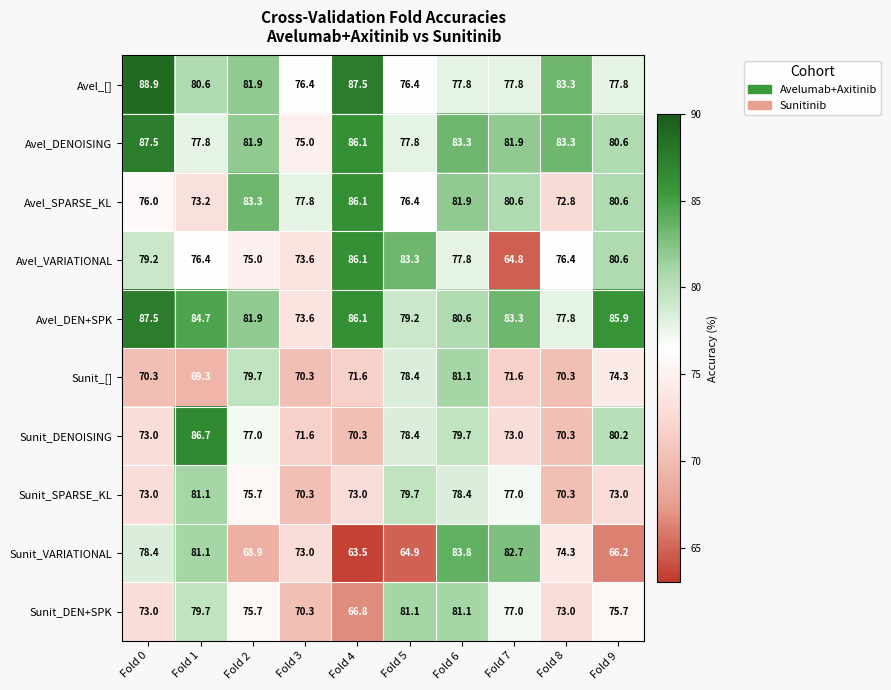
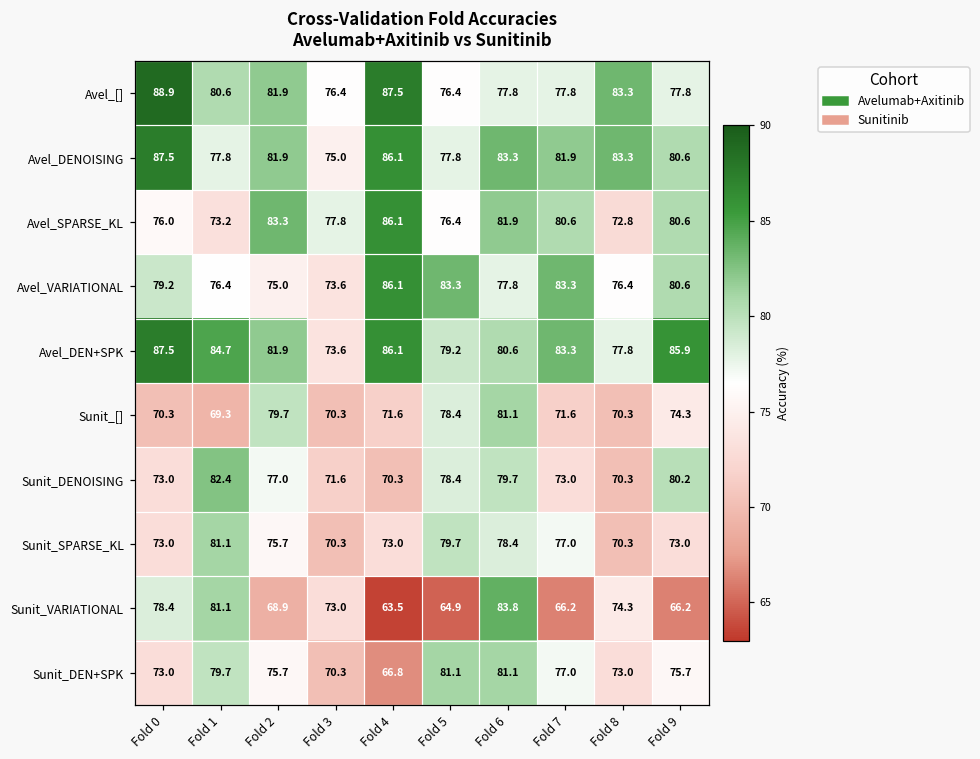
Avel_VARIATIONAL, Fold 7: 64.8 -> 83.3
Sunit_DENOISING, Fold 1: 86.7 -> 82.4
Sunit_VARIATIONAL, Fold 7: 82.7 -> 66.2
